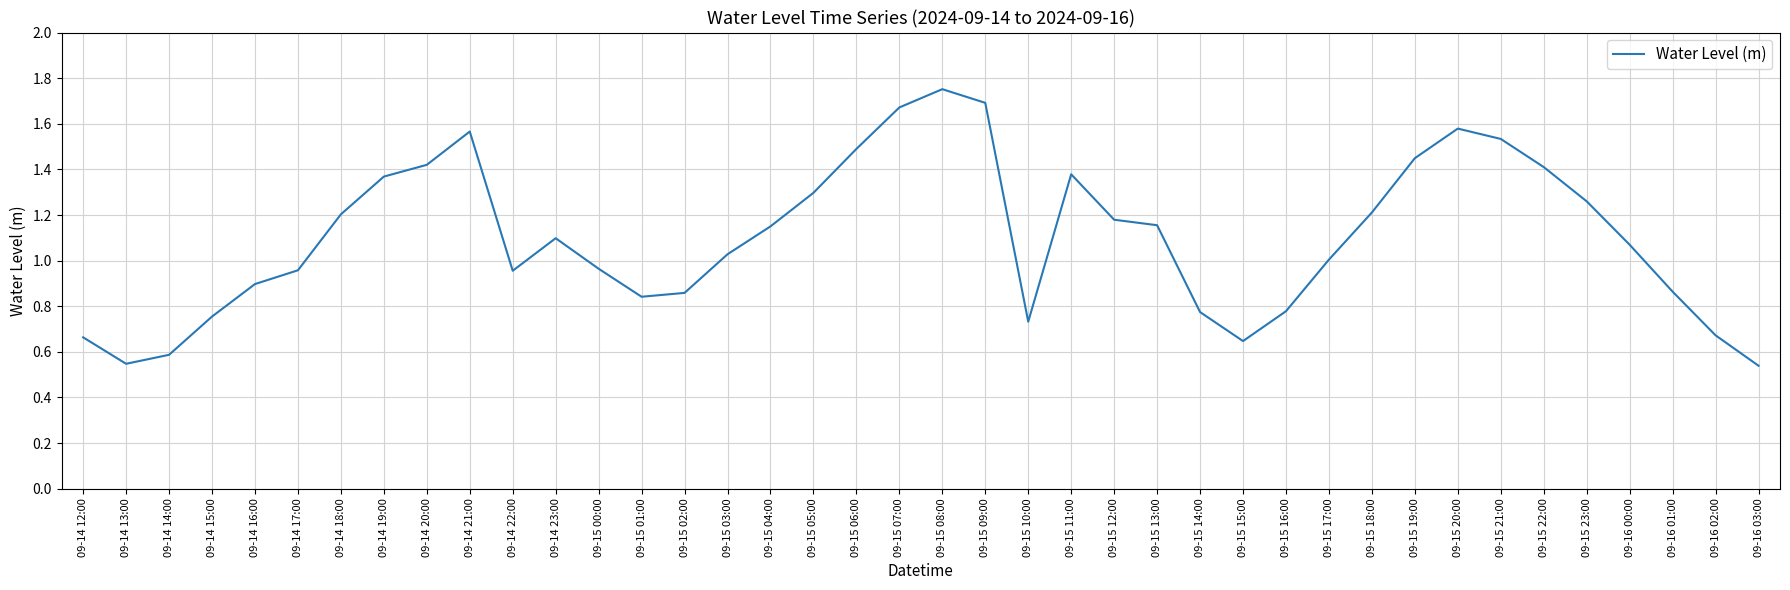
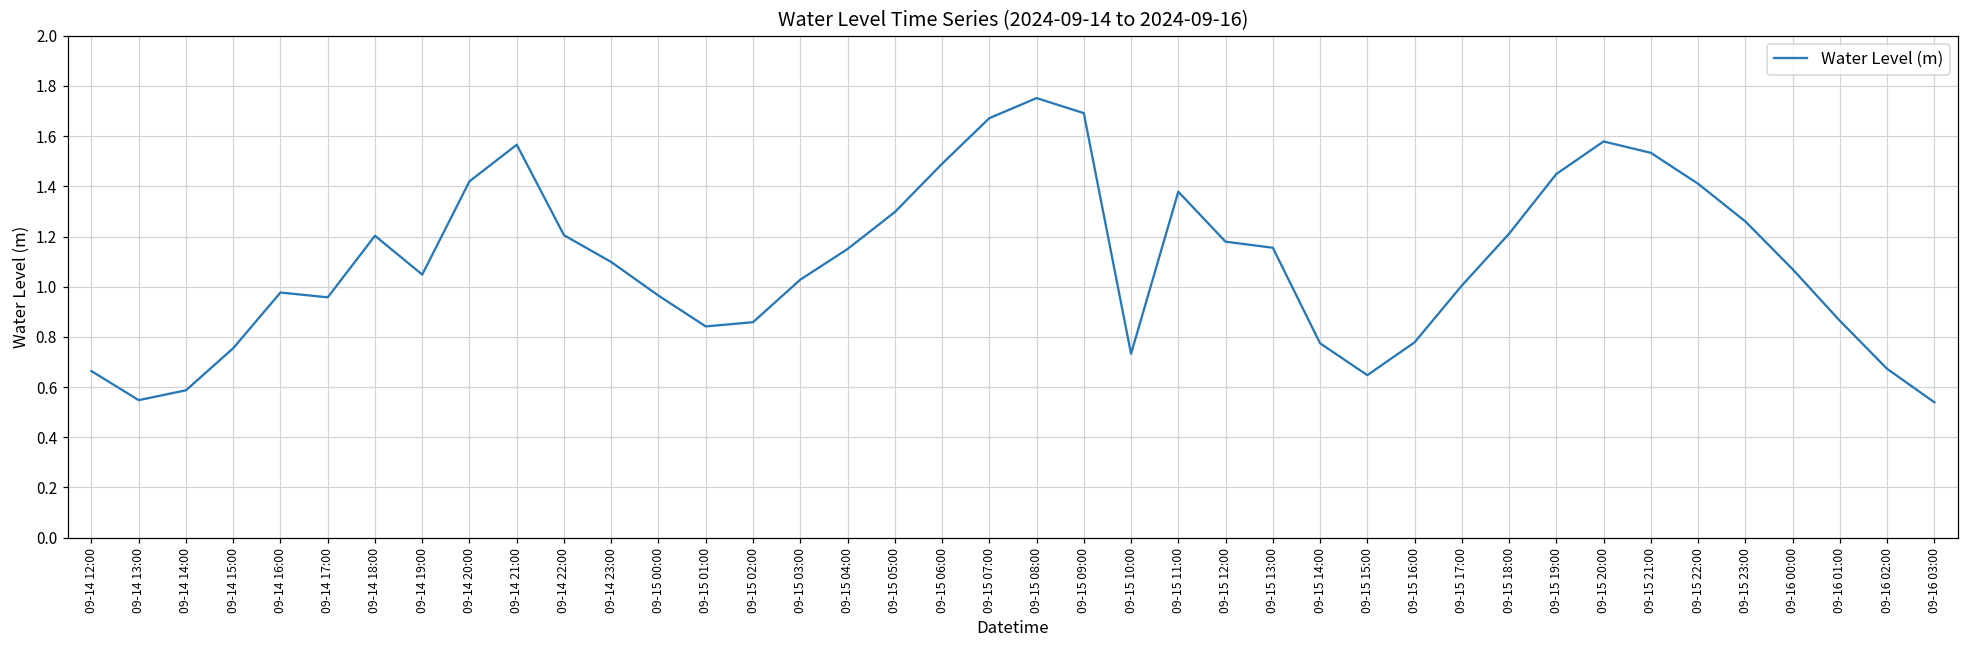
09-14 16:00: 0.90 -> 0.98
09-14 19:00: 1.37 -> 1.05
09-14 22:00: 0.96 -> 1.21
